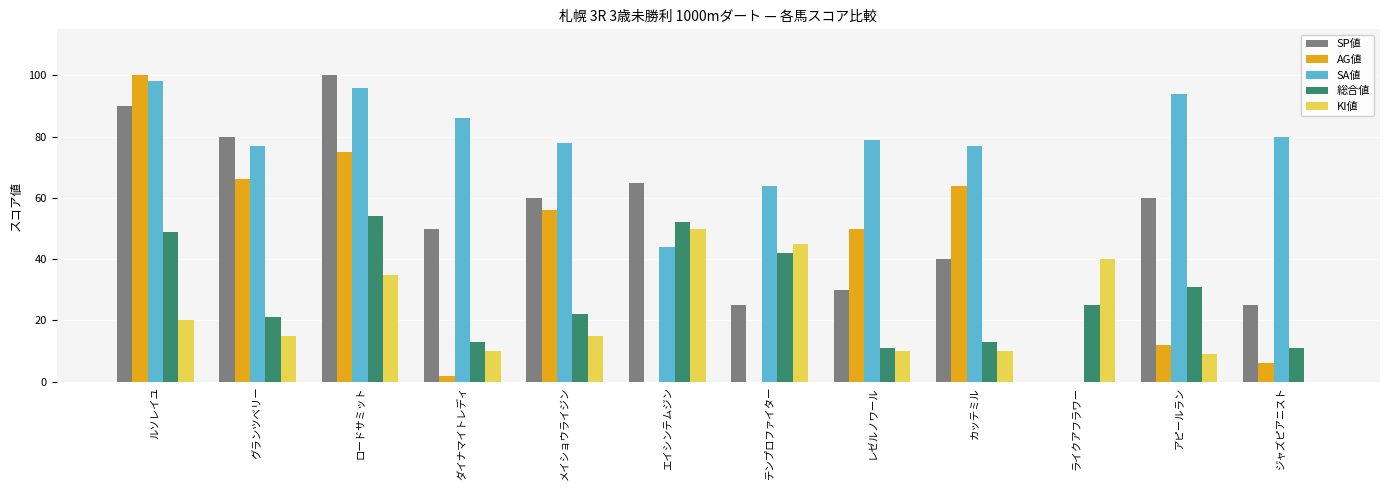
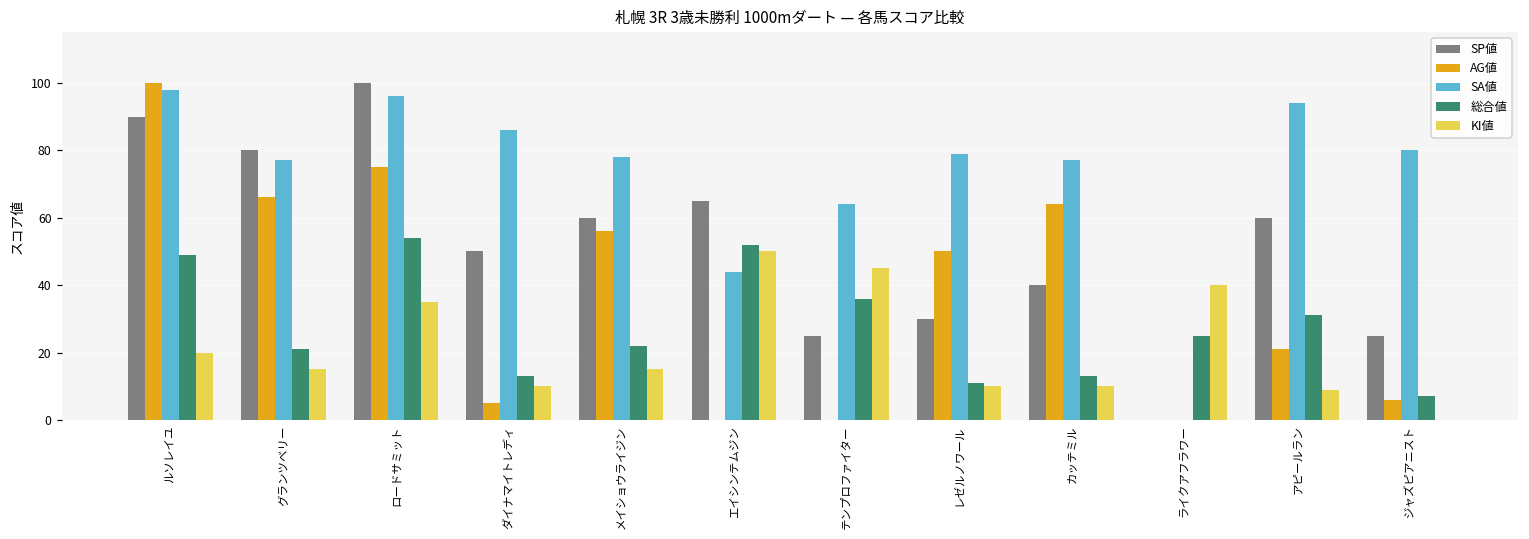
AG値, ダイナマイトレディ: 2 -> 5
総合値, テンプロファイター: 42 -> 36
AG値, アピールラン: 12 -> 21
総合値, ジャズピアニスト: 11 -> 7
